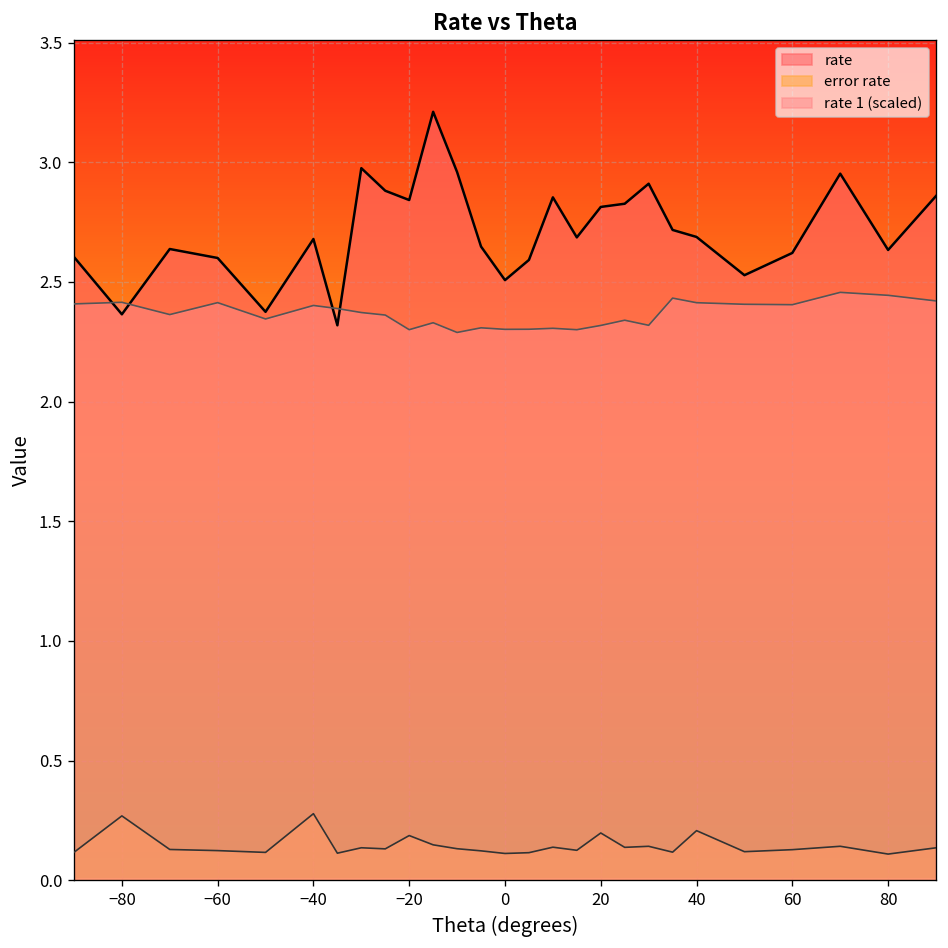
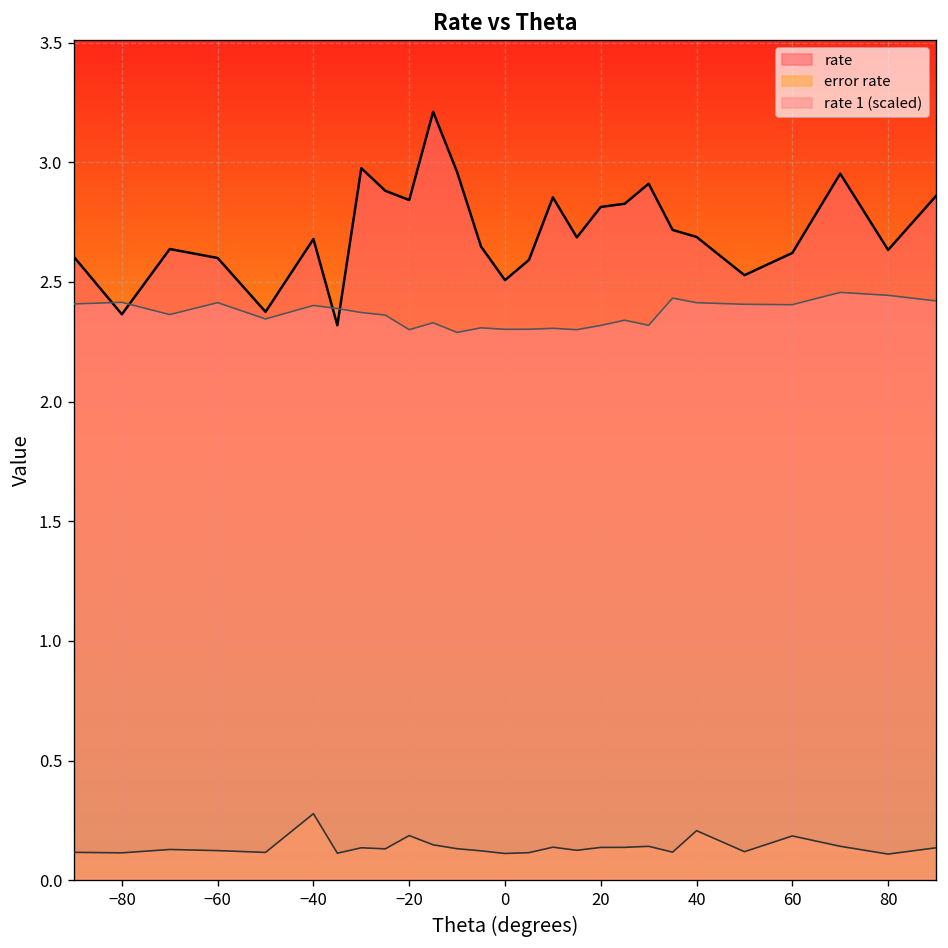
error rate, −80: 0.27 -> 0.11
error rate, 20: 0.20 -> 0.14
error rate, 60: 0.13 -> 0.18
